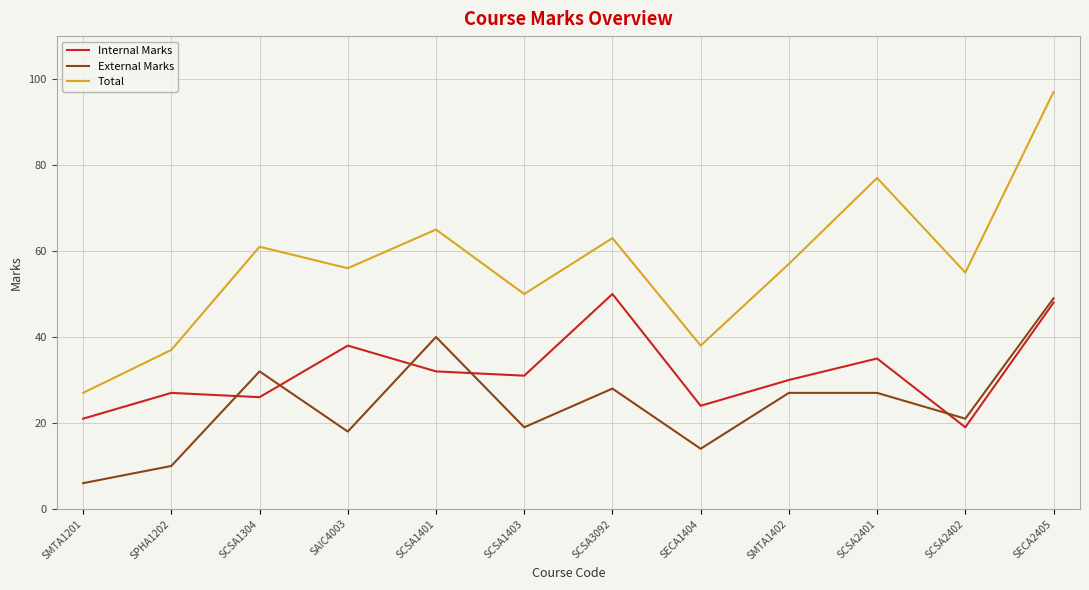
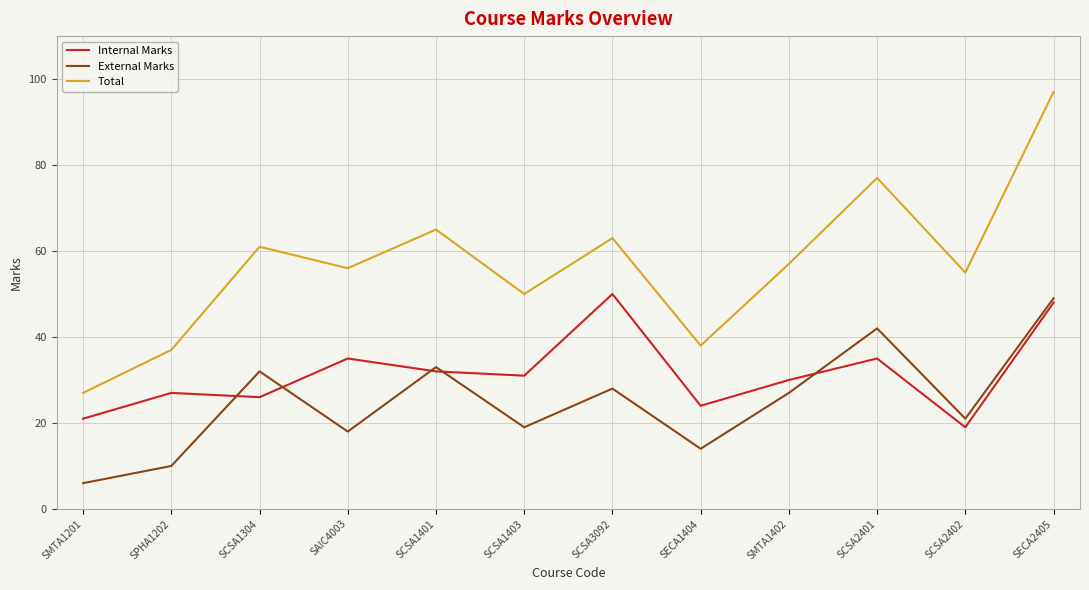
Internal Marks, SAIC4003: 38 -> 35
External Marks, SCSA1401: 40 -> 33
External Marks, SCSA2401: 27 -> 42
